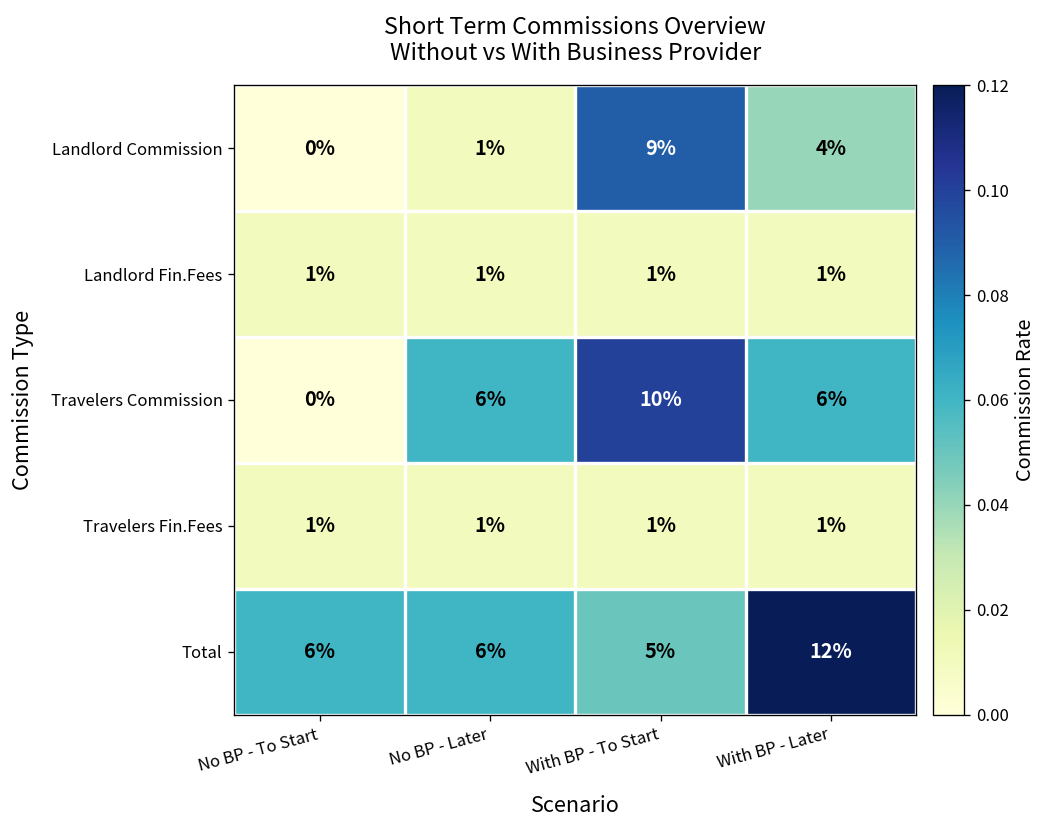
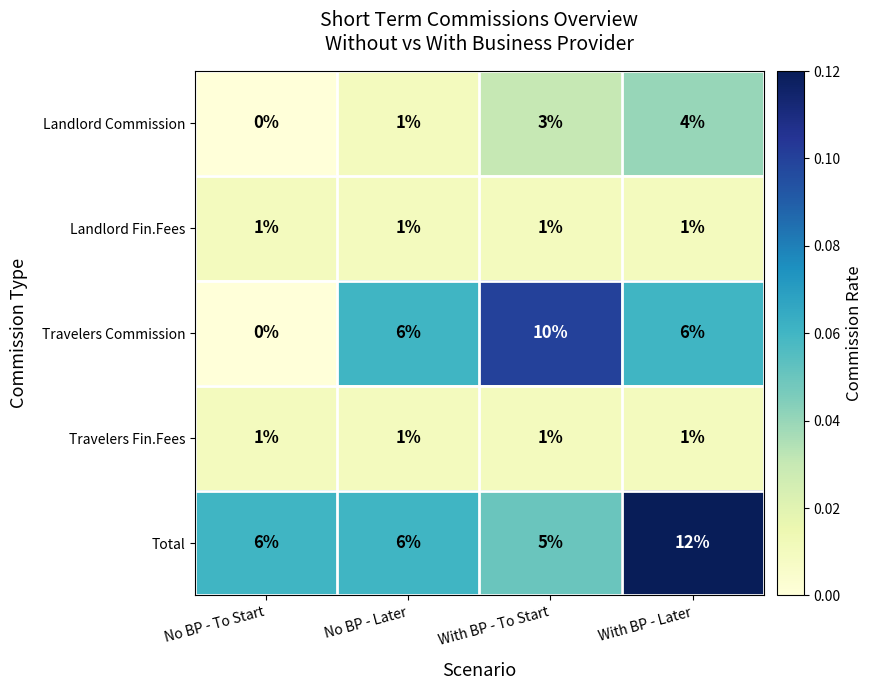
Landlord Commission, With BP - To Start: 9% -> 3%
